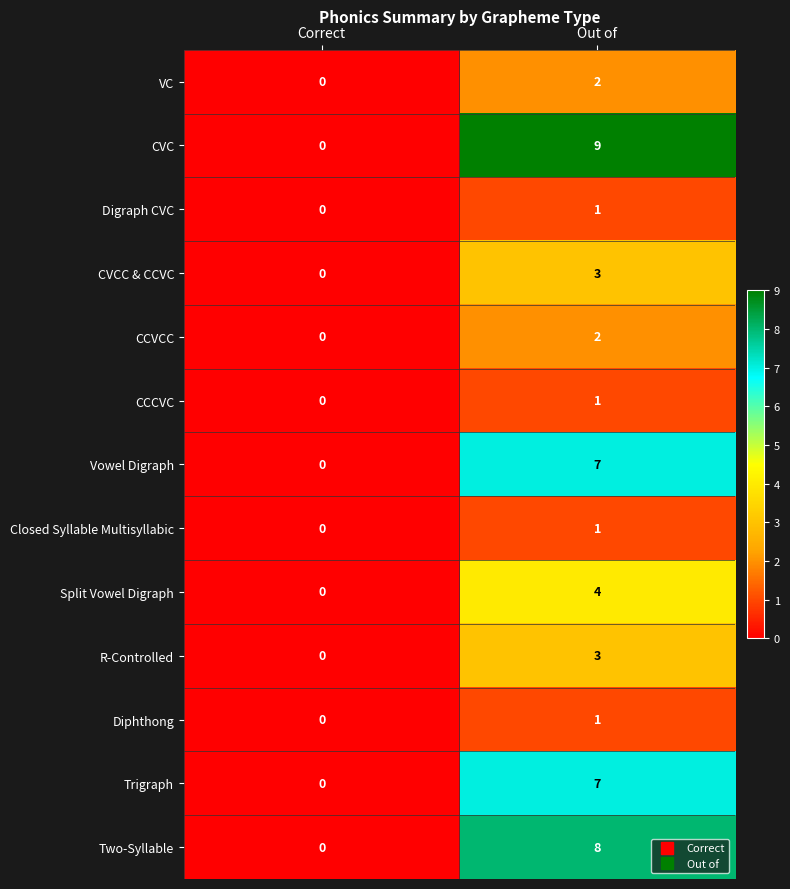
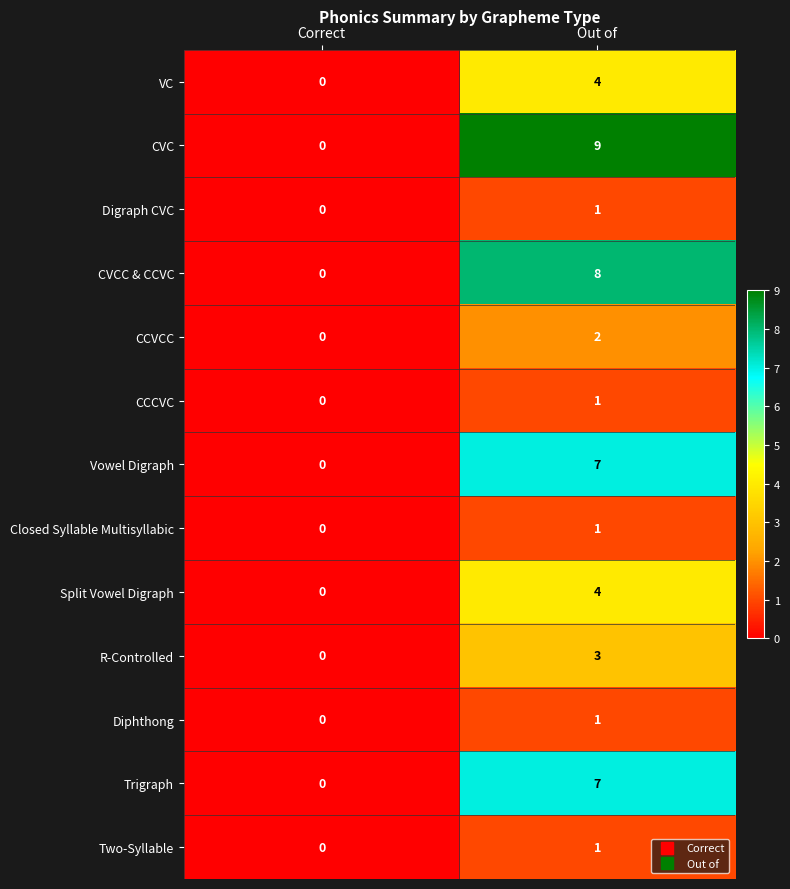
VC, Out of: 2 -> 4
CVCC & CCVC, Out of: 3 -> 8
Two-Syllable, Out of: 8 -> 1
